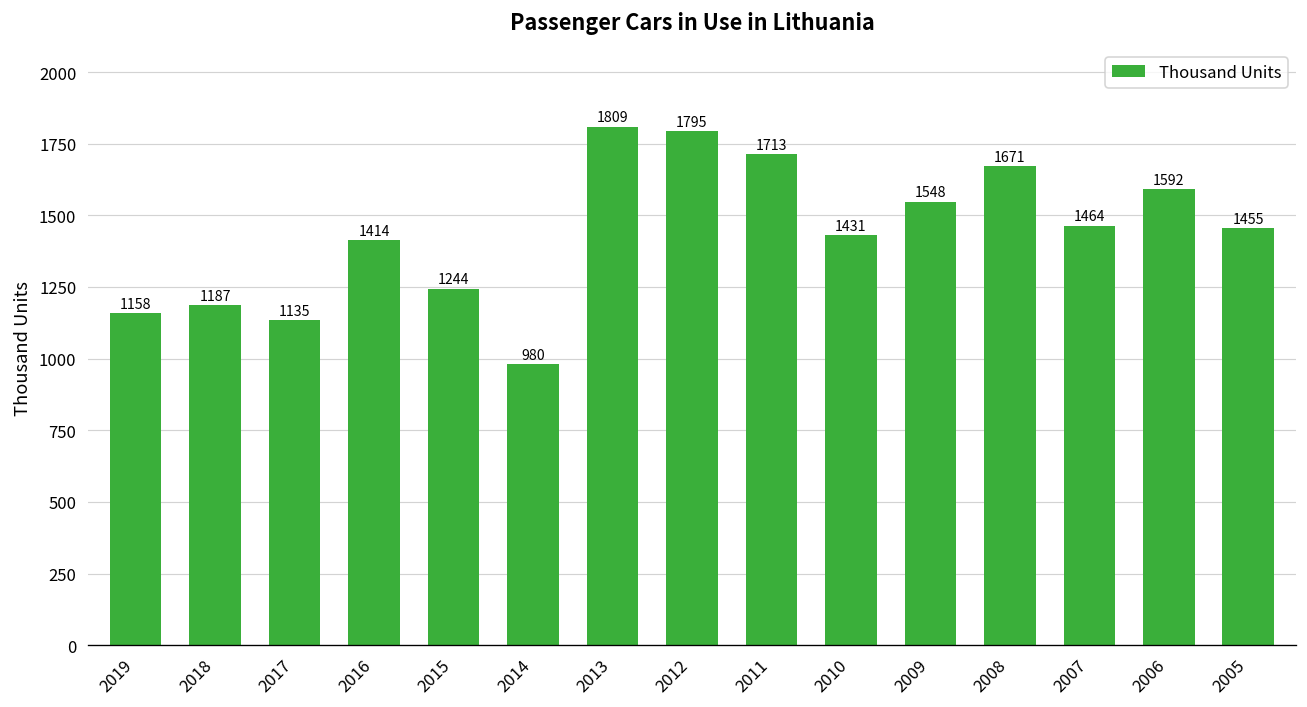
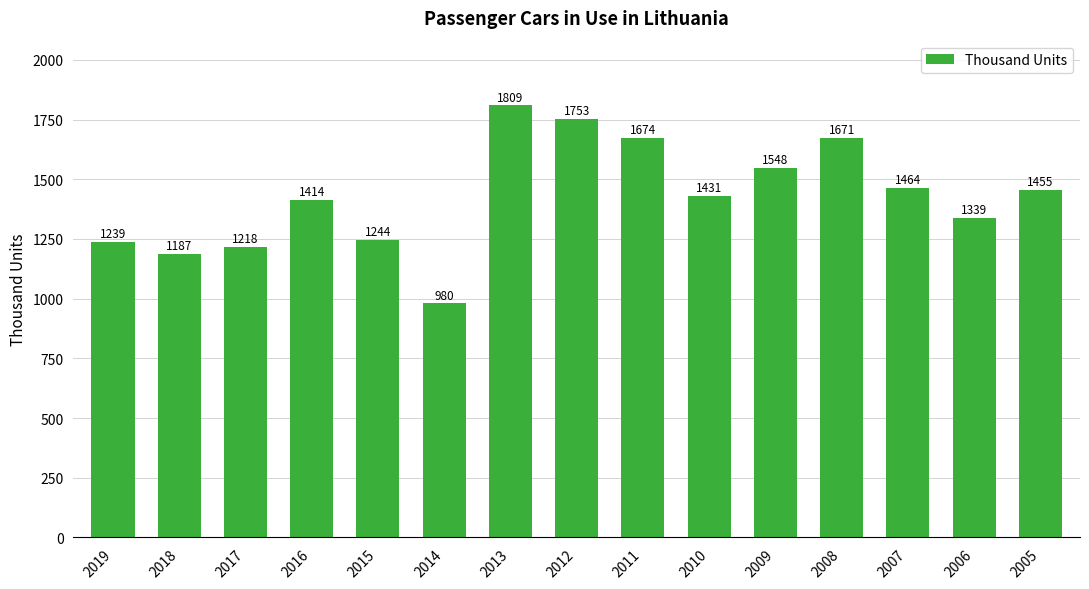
2019: 1158 -> 1239
2017: 1135 -> 1218
2012: 1795 -> 1753
2011: 1713 -> 1674
2006: 1592 -> 1339
